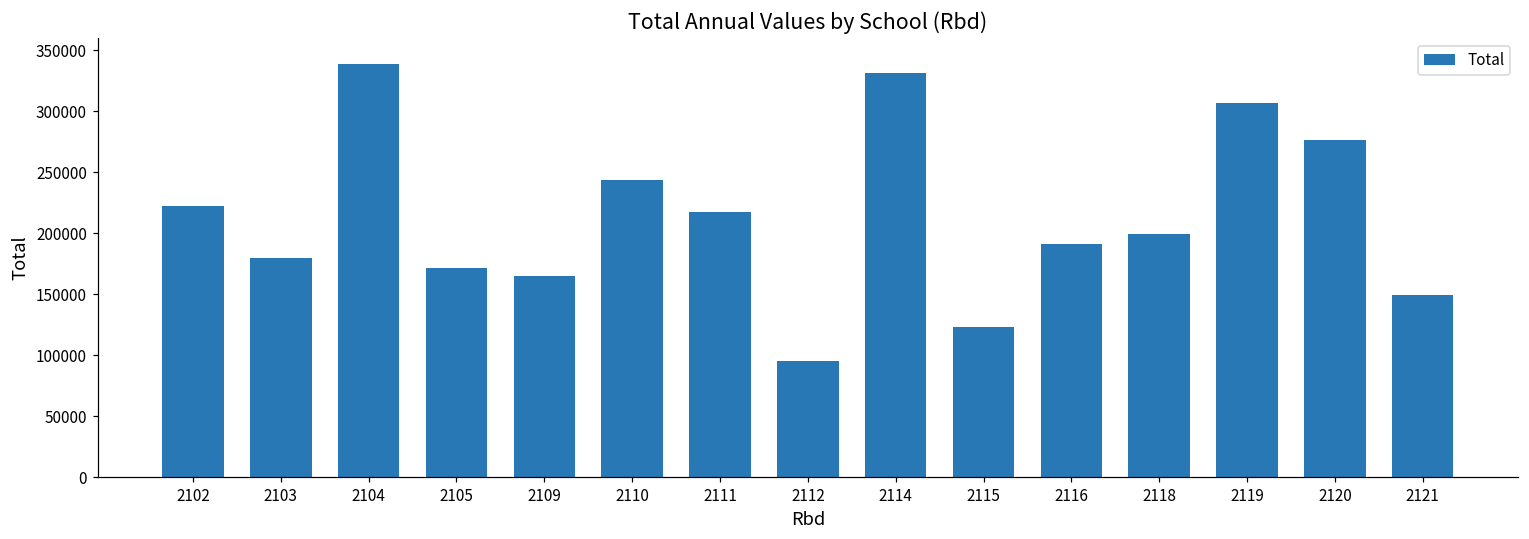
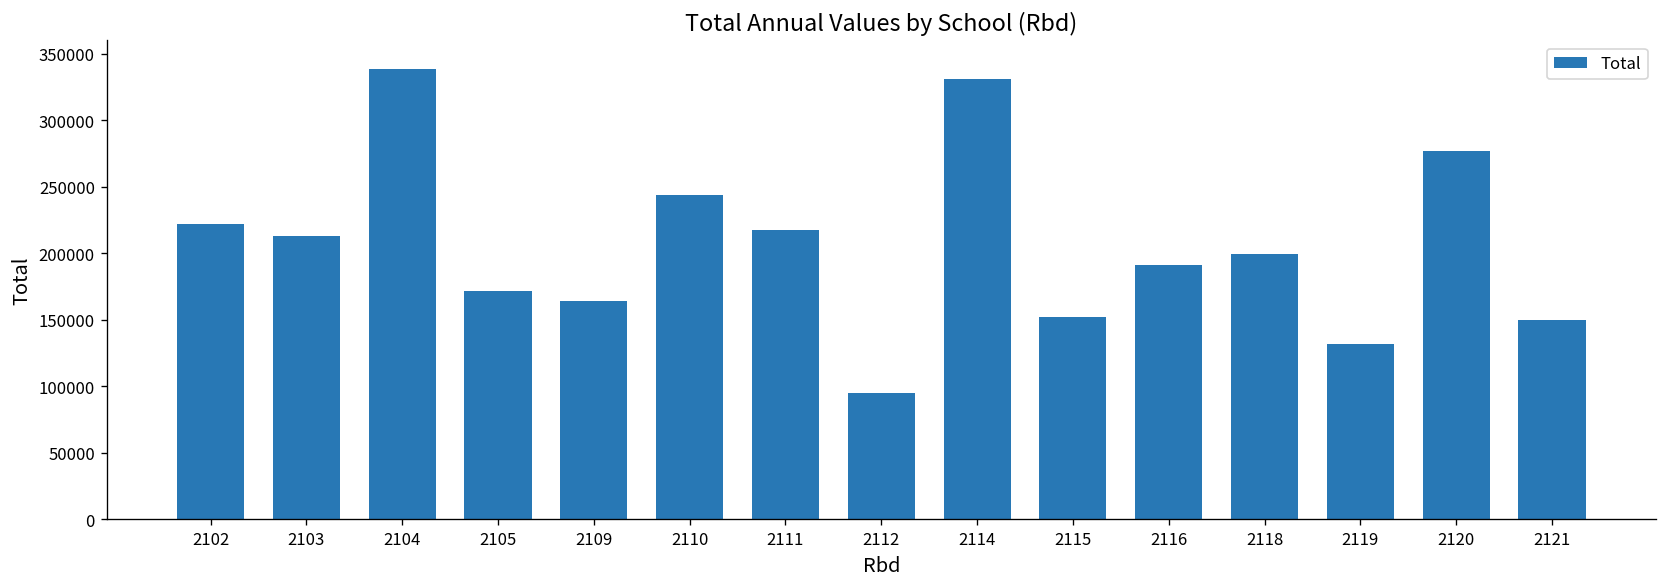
2103: 179000 -> 213000
2115: 123000 -> 152000
2119: 307000 -> 132000
